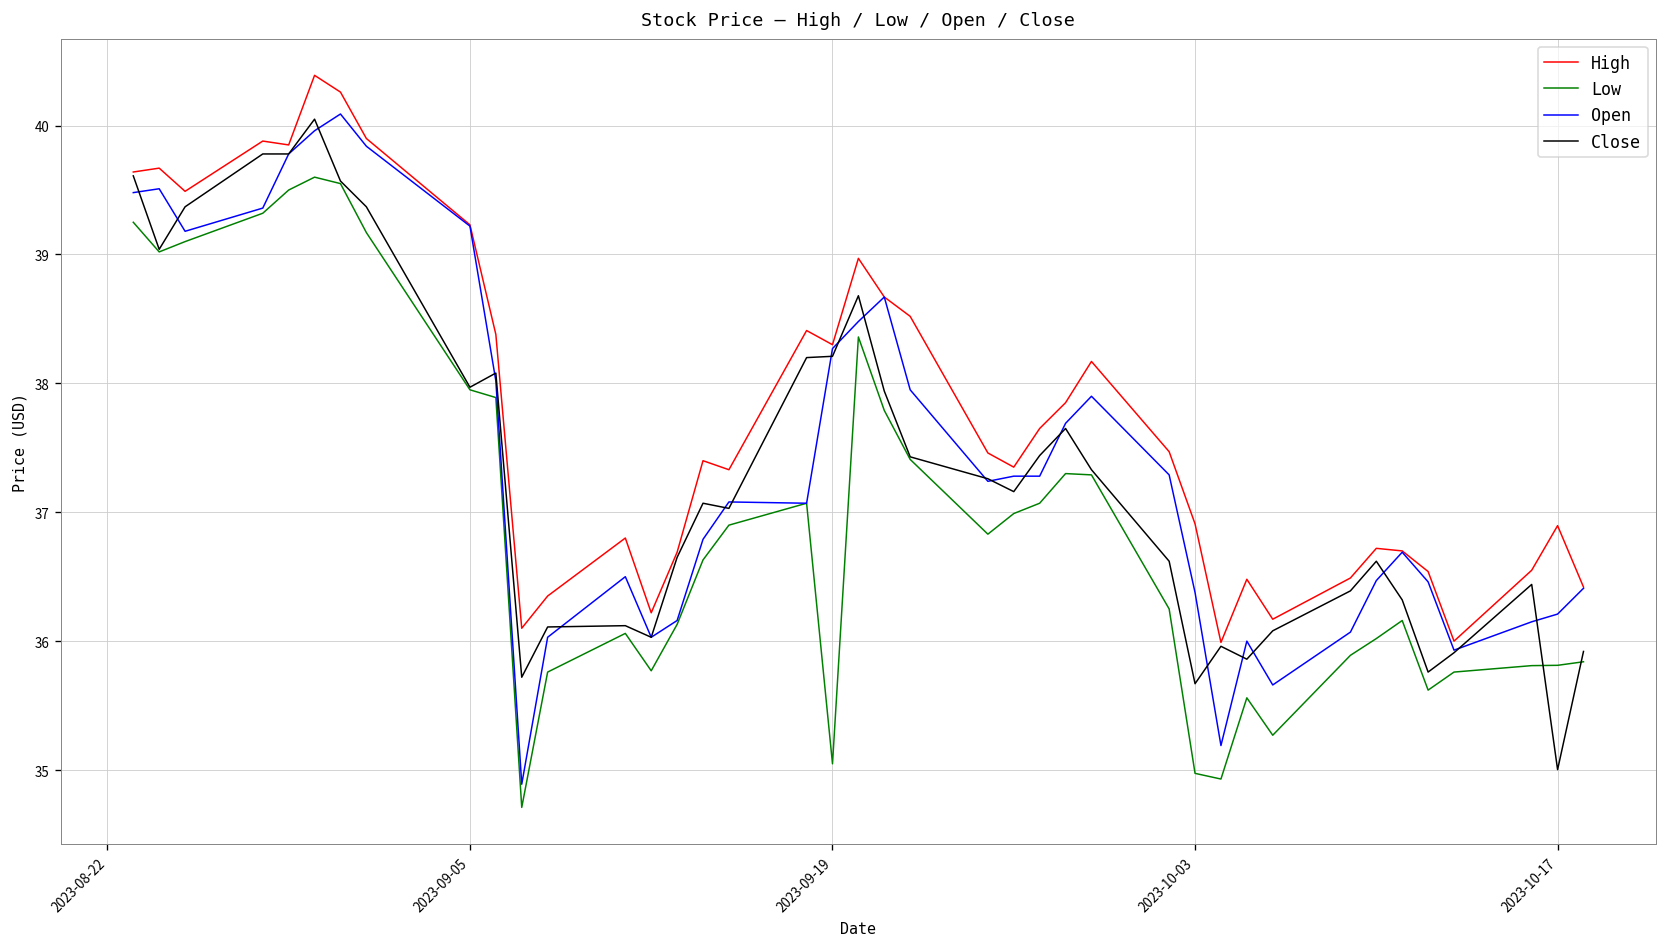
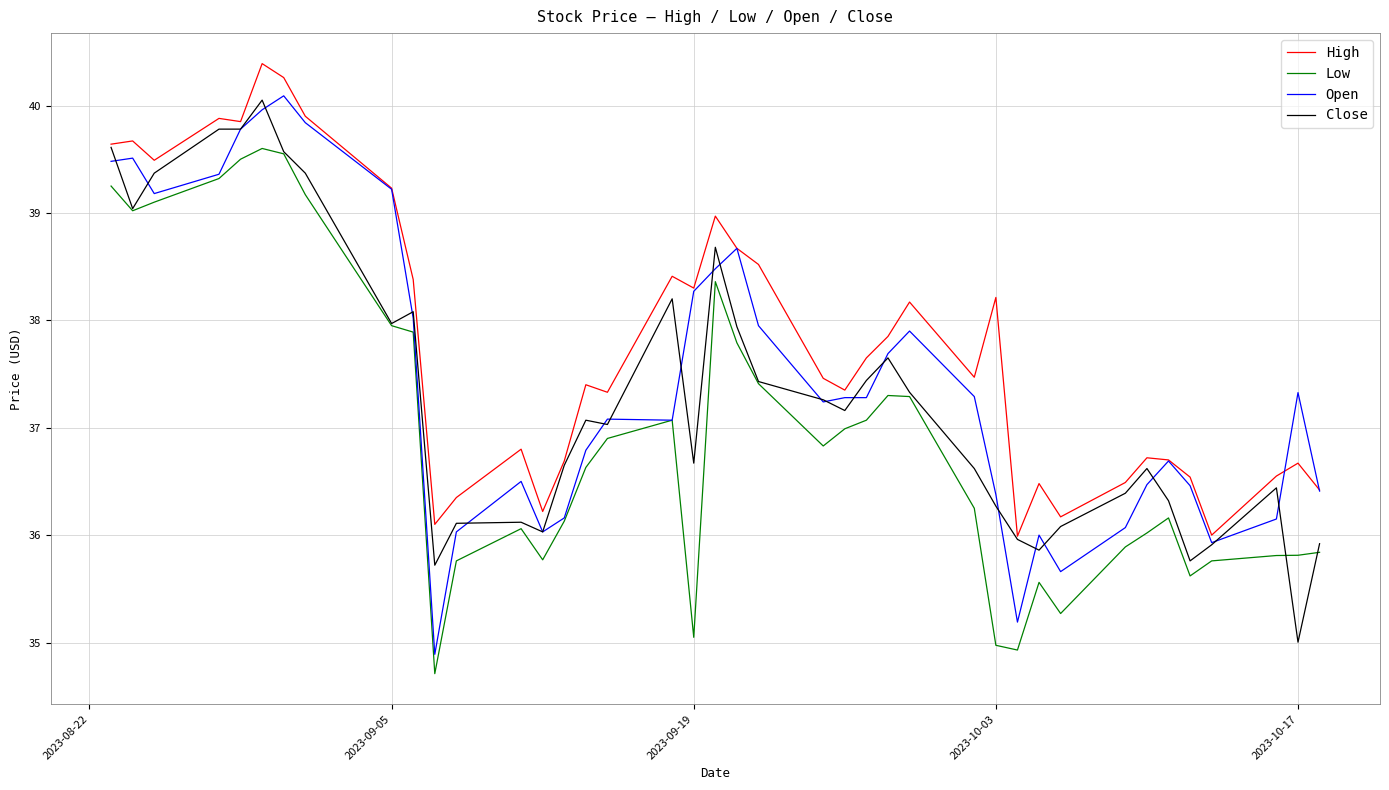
Close, 2023-09-19: 38.21 -> 36.67
High, 2023-10-03: 36.91 -> 38.21
Close, 2023-10-03: 35.67 -> 36.27
High, 2023-10-17: 36.90 -> 36.67
Open, 2023-10-17: 36.21 -> 37.33
